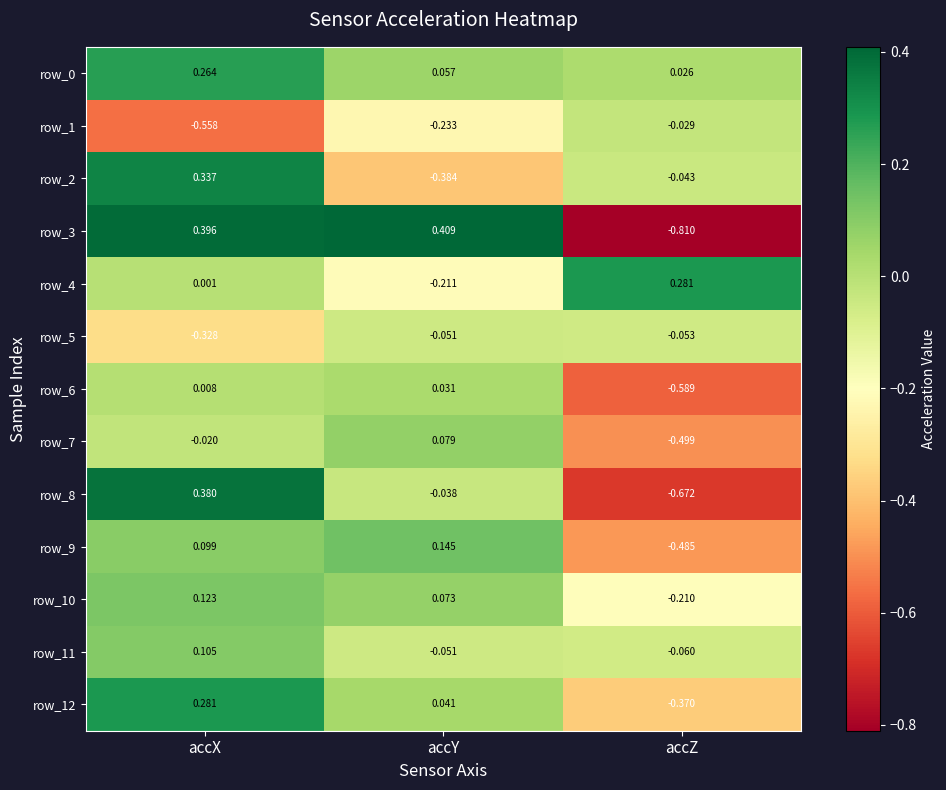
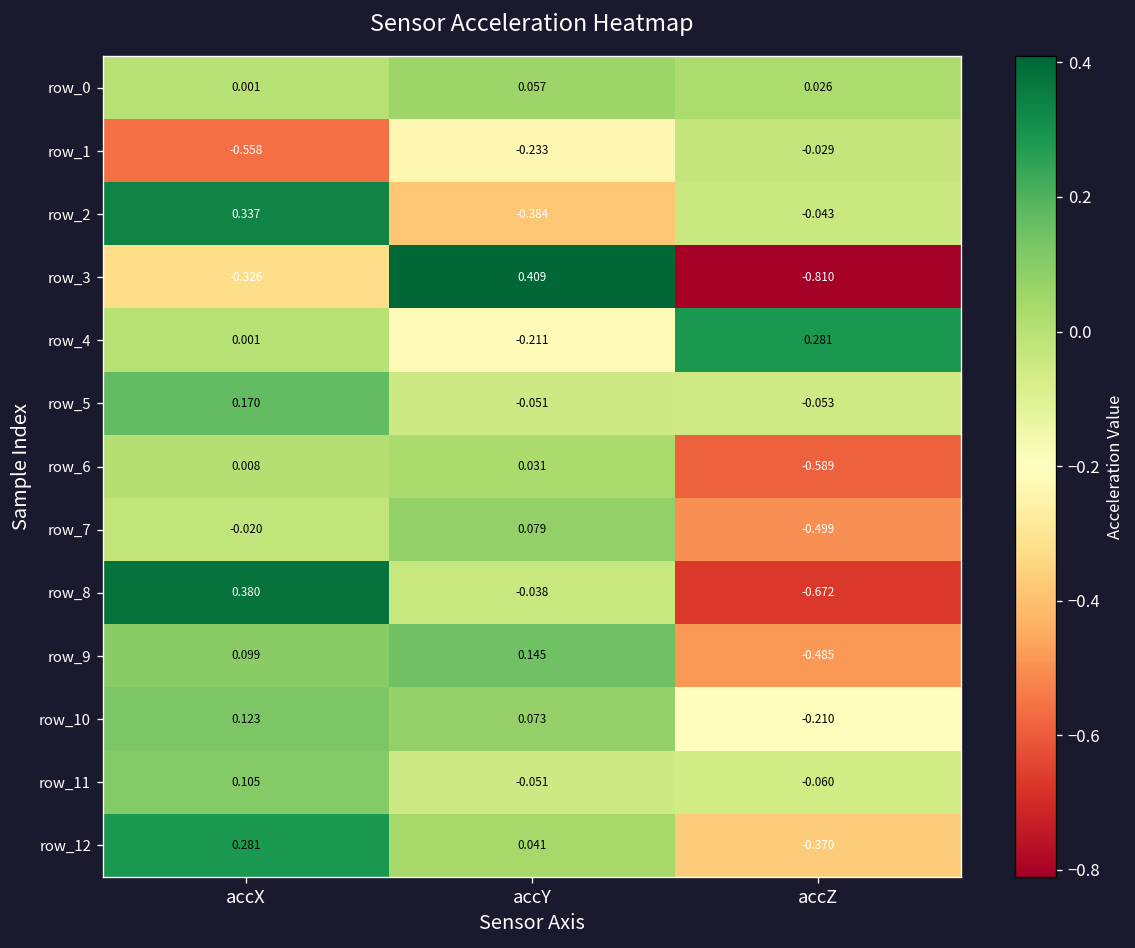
row_0, accX: 0.264 -> 0.001
row_3, accX: 0.396 -> -0.326
row_5, accX: -0.328 -> 0.170
